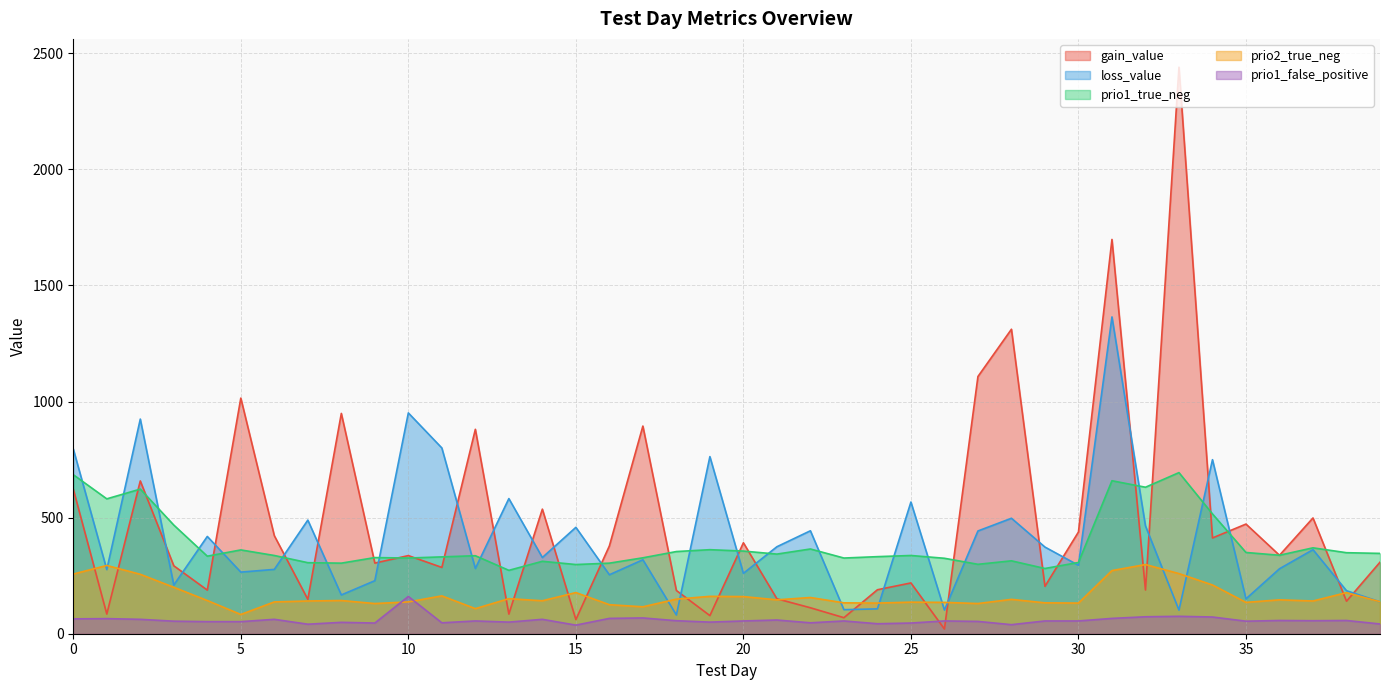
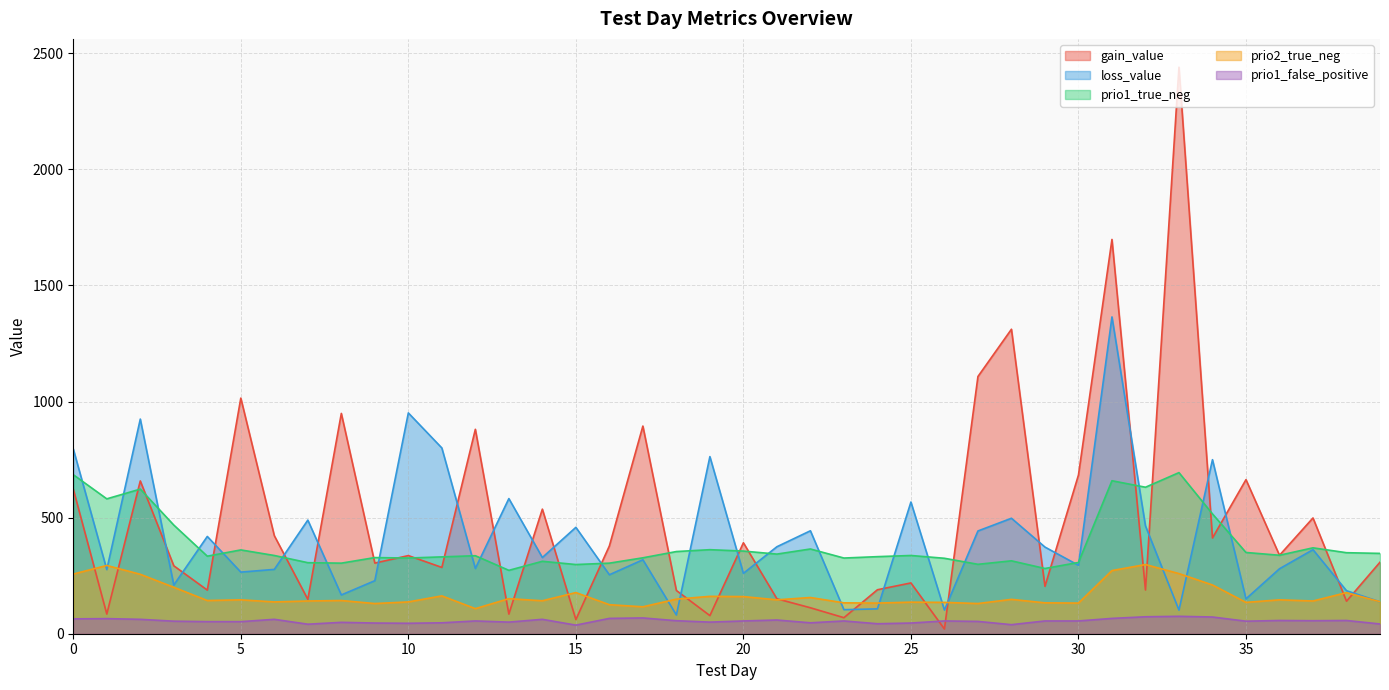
prio2_true_neg, 5: 80 -> 150
prio1_false_positive, 10: 160 -> 50
gain_value, 30: 440 -> 680
gain_value, 35: 470 -> 660
